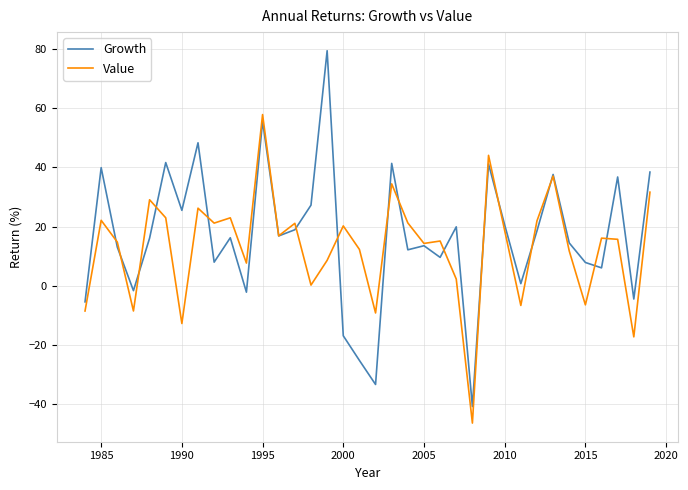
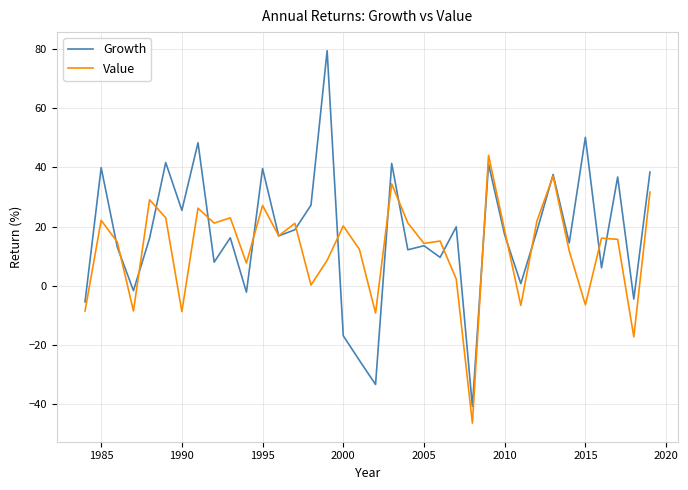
Value, 1990: -13 -> -9
Growth, 1995: 56 -> 40
Value, 1995: 58 -> 27
Growth, 2010: 21 -> 17
Growth, 2015: 8 -> 50
